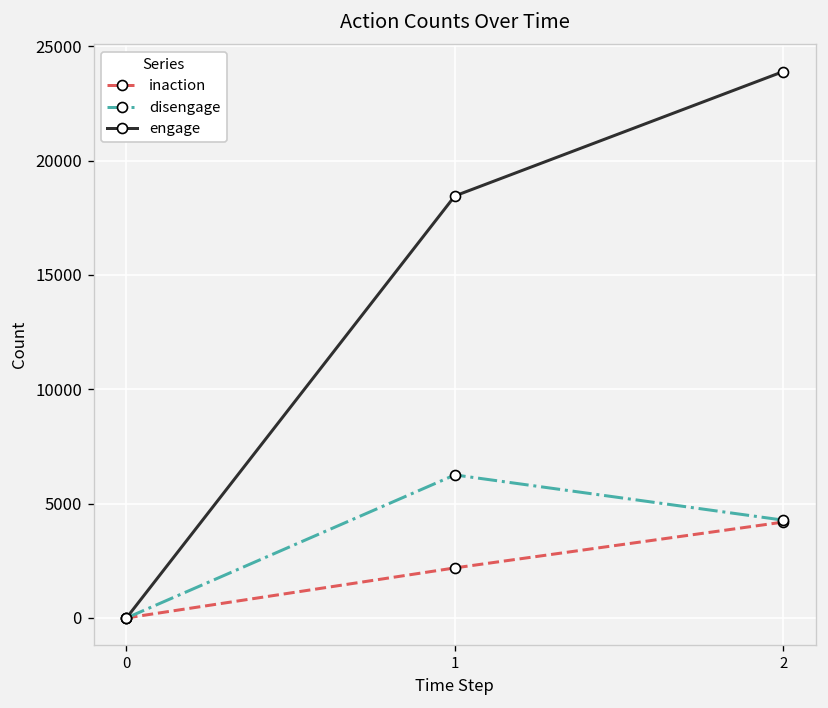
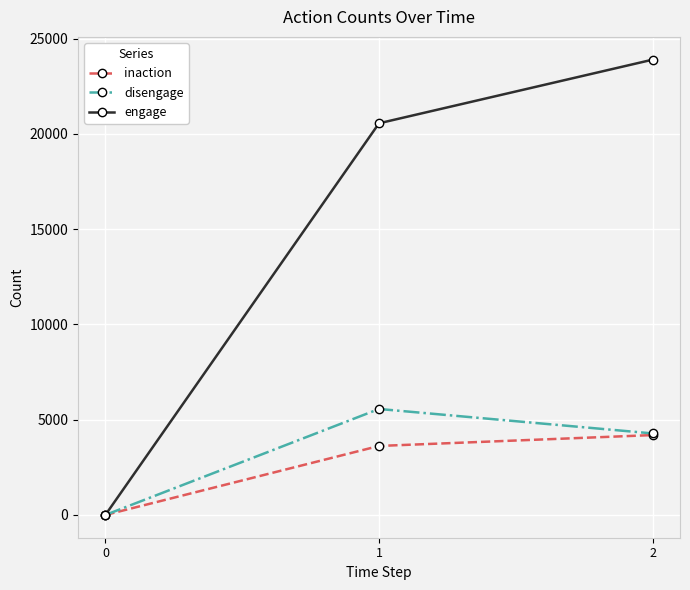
inaction, 1: 2200 -> 3600
disengage, 1: 6300 -> 5600
engage, 1: 18500 -> 20600
